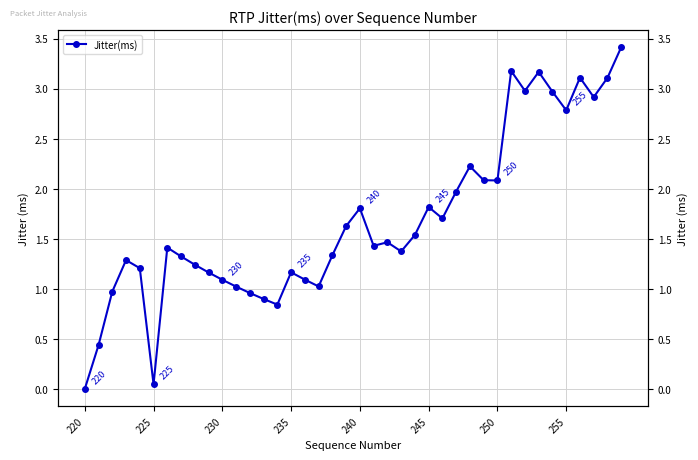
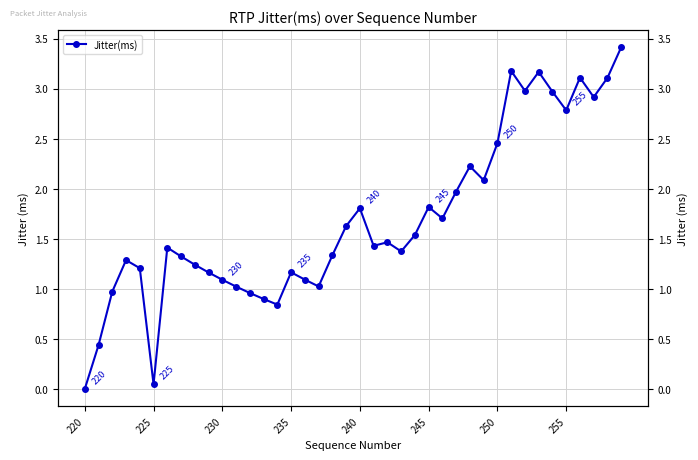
250: 2.08 -> 2.45
